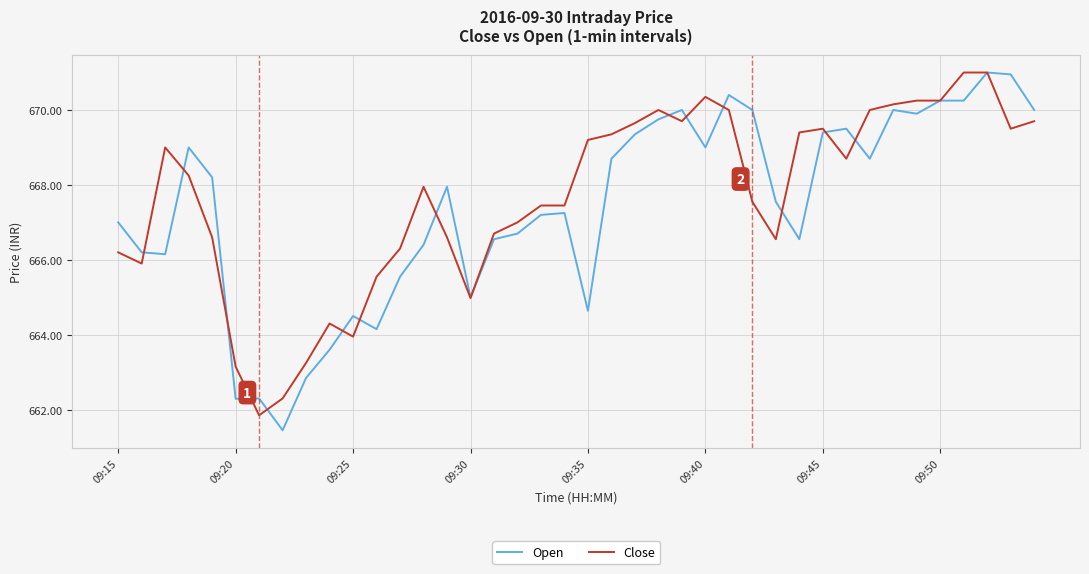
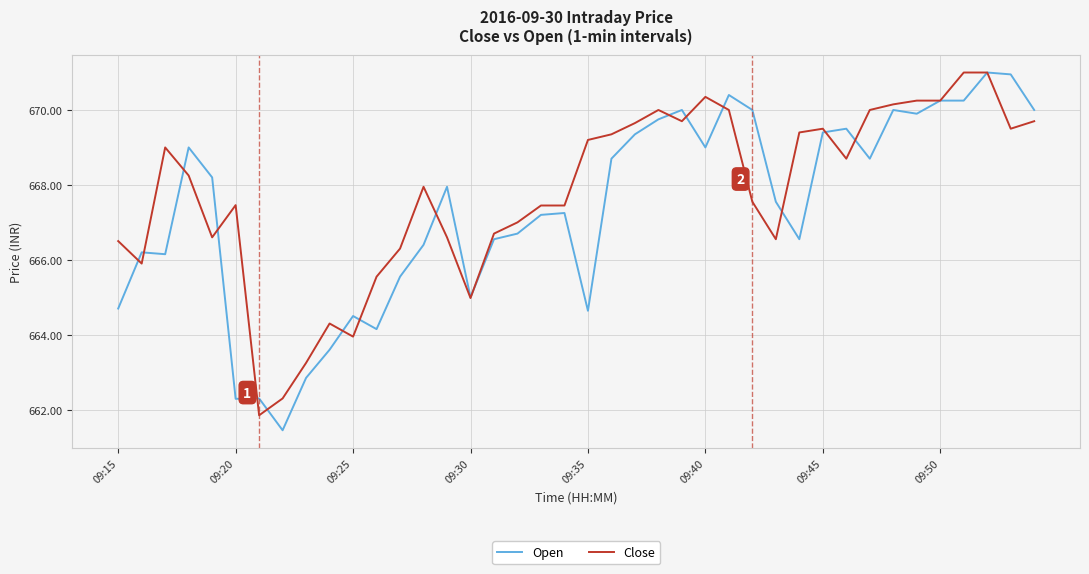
Open, 09:15: 667.0 -> 664.7
Close, 09:15: 666.2 -> 666.5
Close, 09:20: 663.2 -> 667.5
